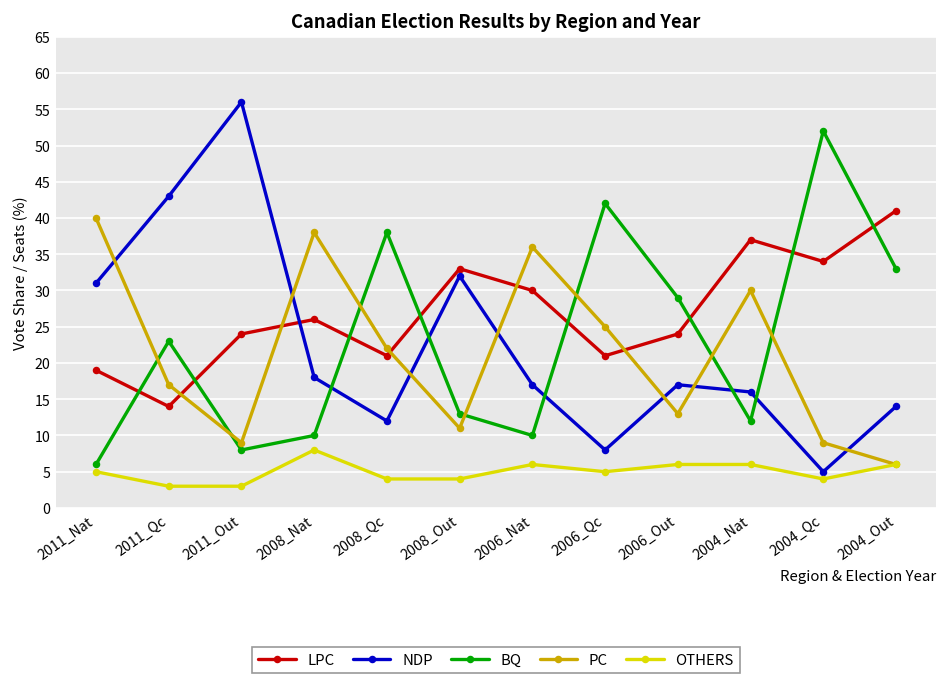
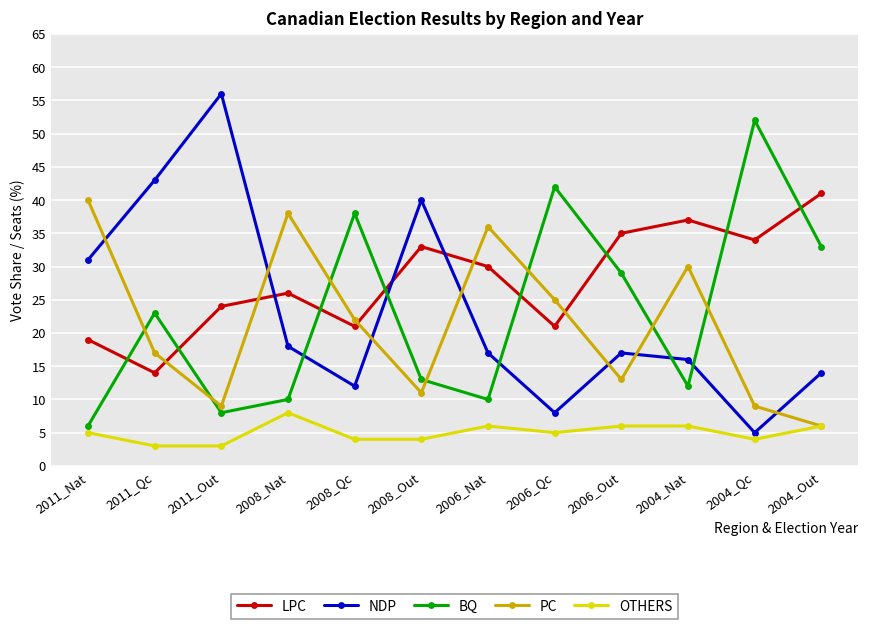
NDP, 2008_Out: 32 -> 40
LPC, 2006_Out: 24 -> 35
